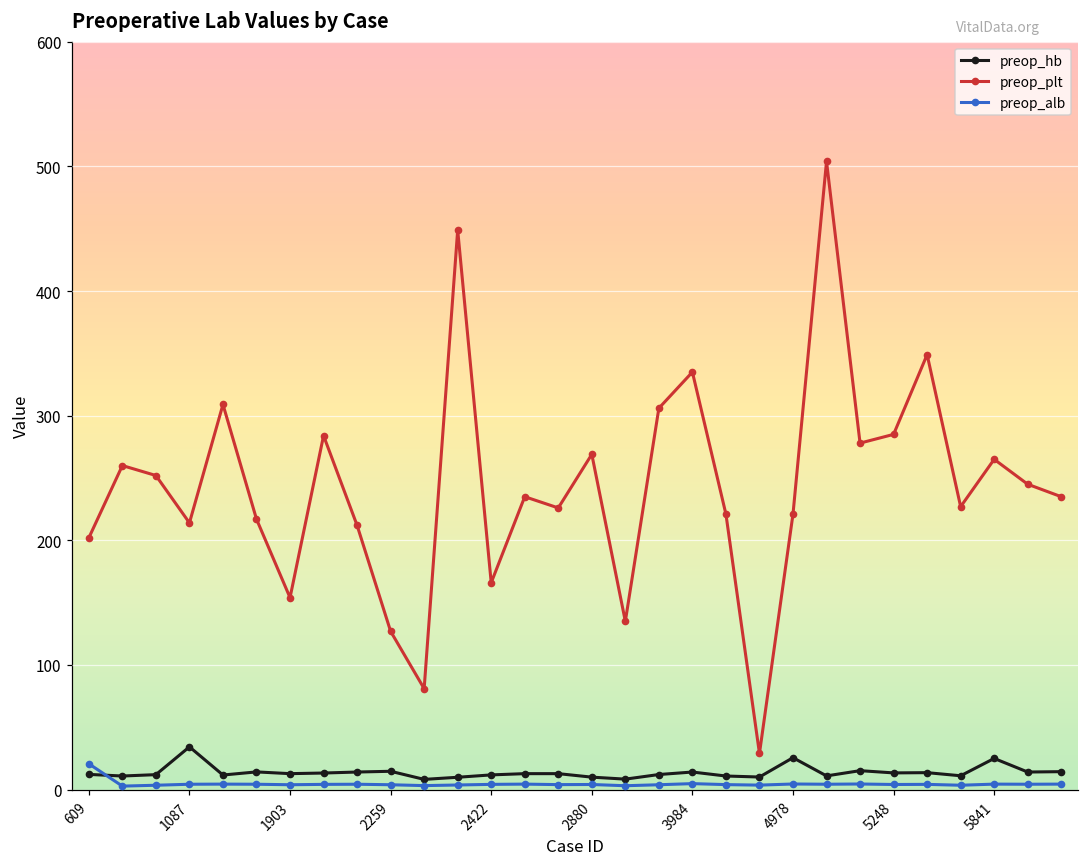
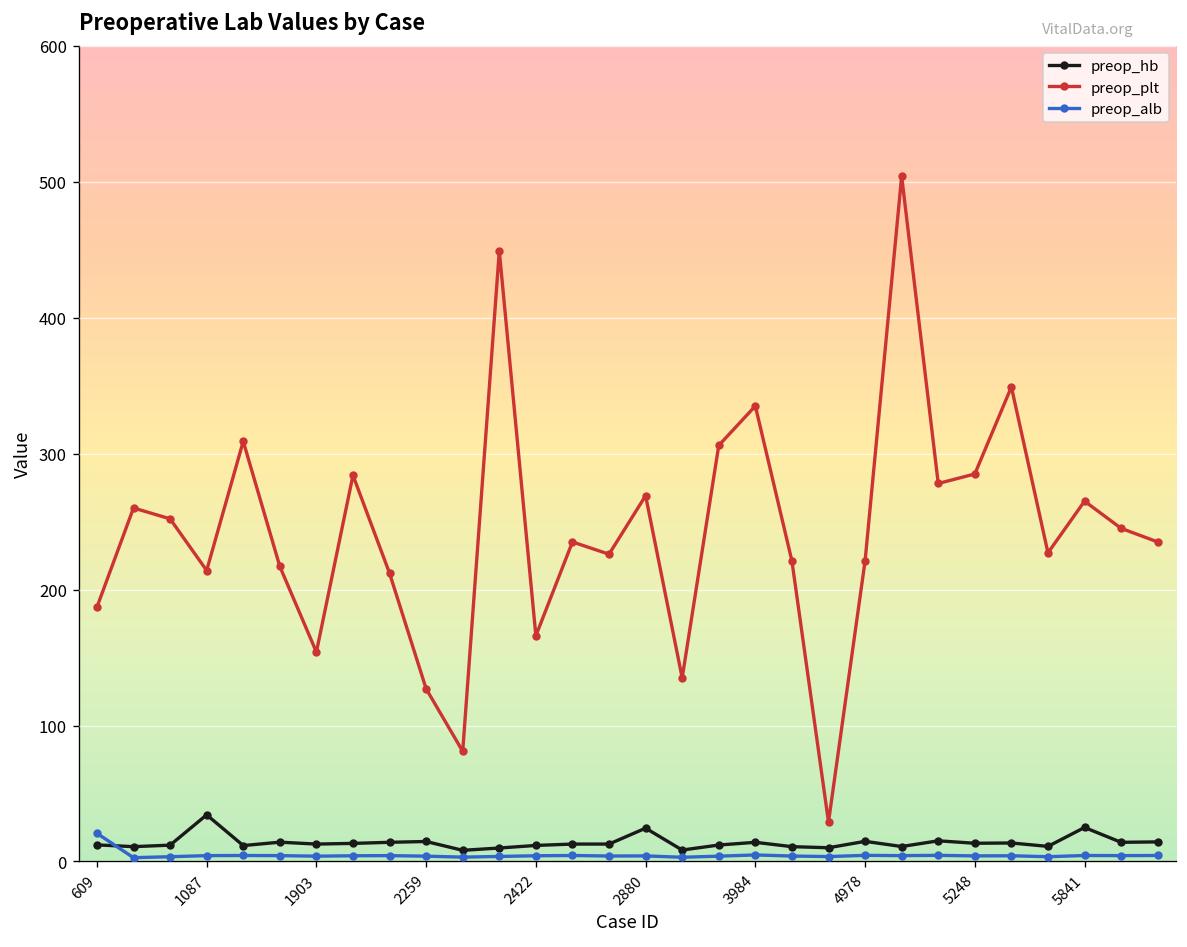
preop_plt, 609: 202 -> 187
preop_hb, 2880: 10 -> 25
preop_hb, 4978: 26 -> 15
